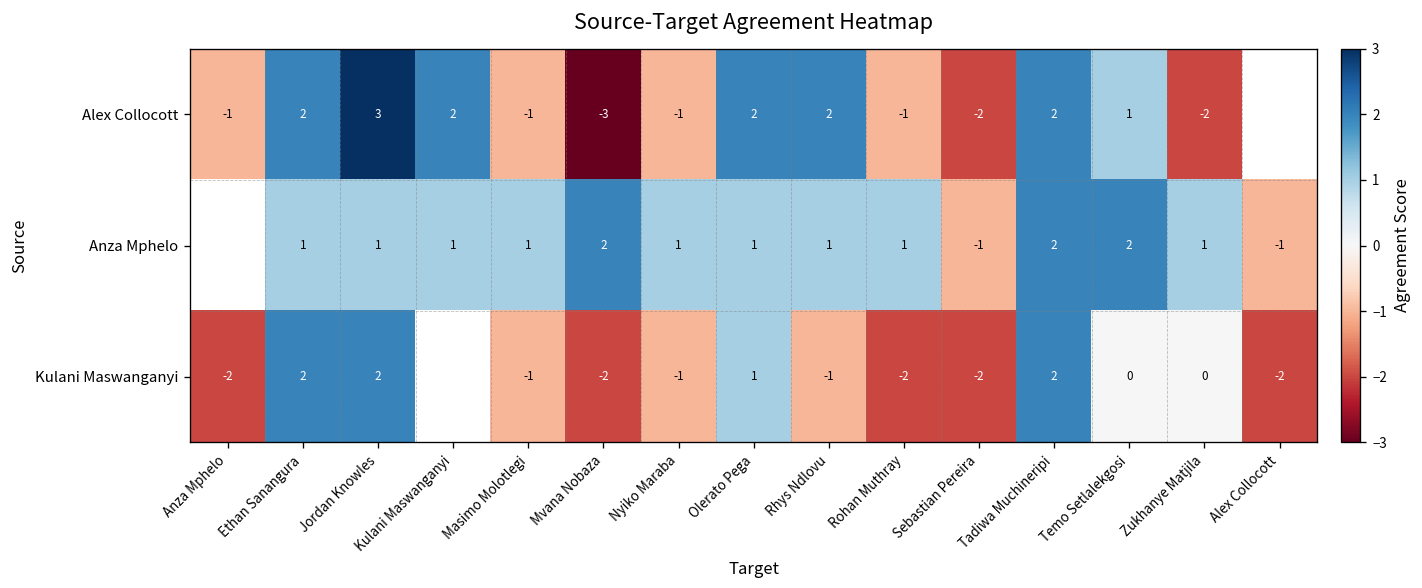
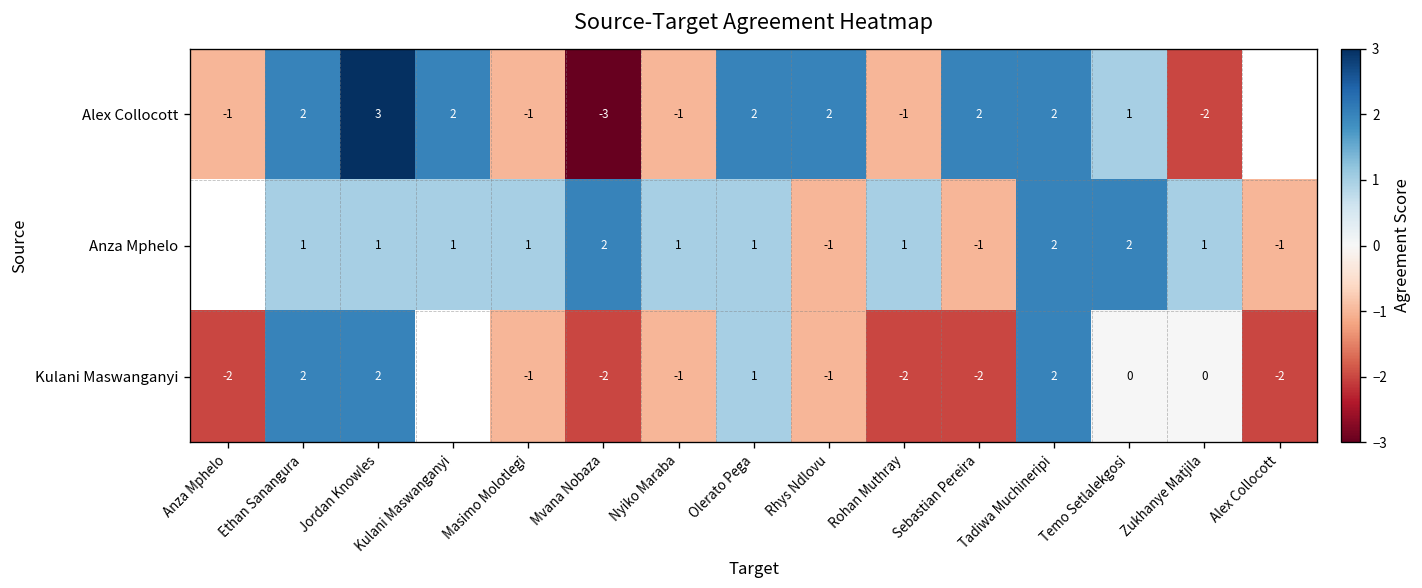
Alex Collocott, Sebastian Pereira: -2 -> 2
Anza Mphelo, Rhys Ndlovu: 1 -> -1
